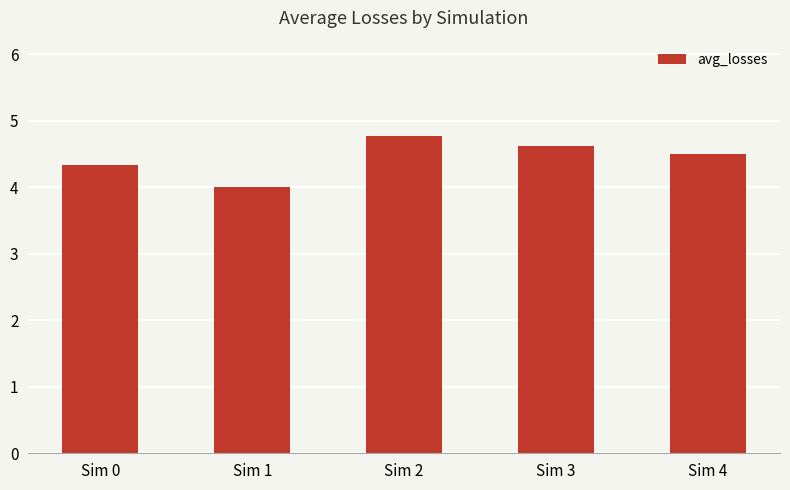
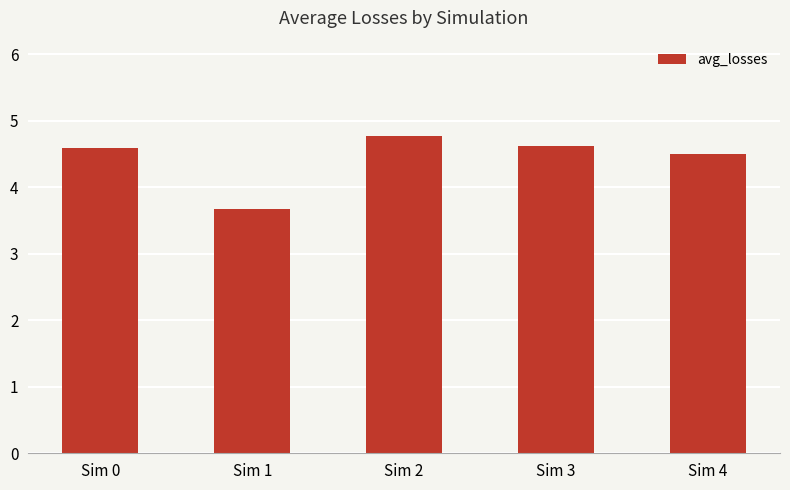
Sim 0: 4.3 -> 4.6
Sim 1: 4.0 -> 3.7
